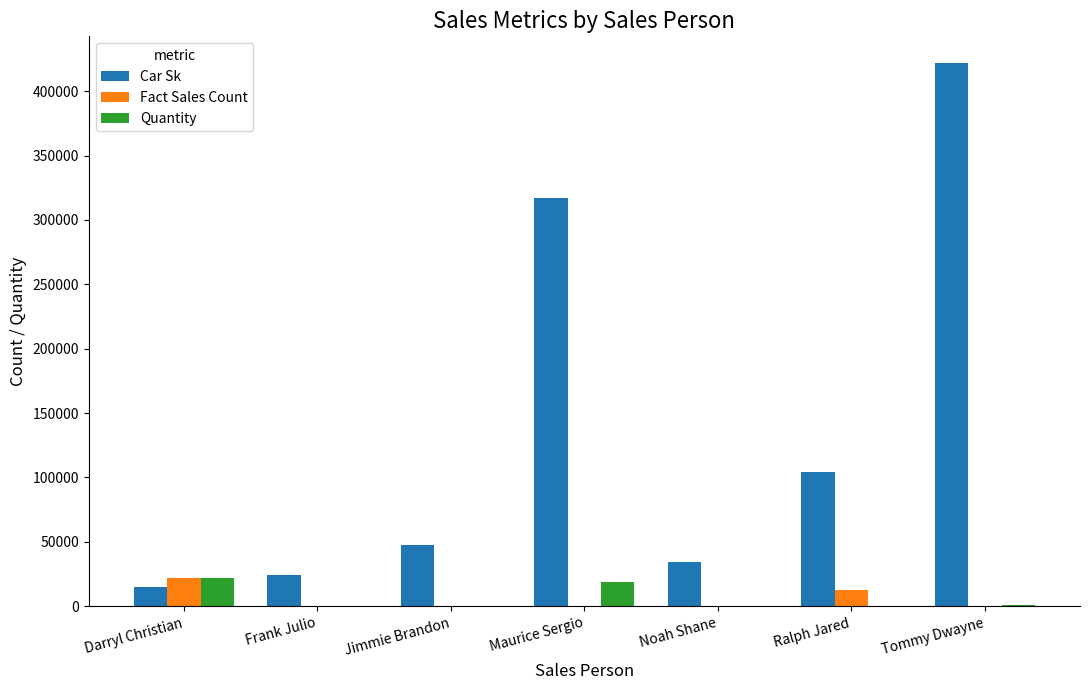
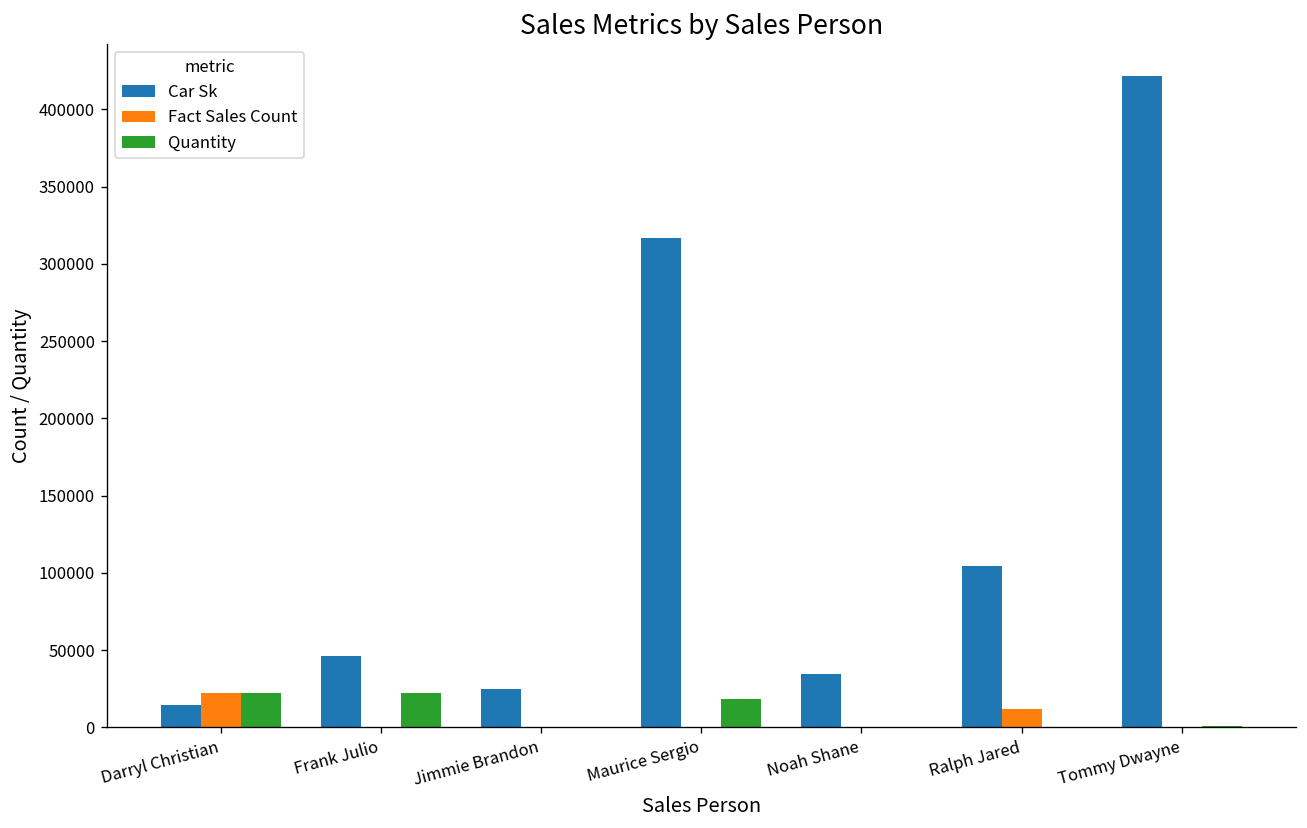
Car Sk, Frank Julio: 24000 -> 46000
Quantity, Frank Julio: 0 -> 22000
Car Sk, Jimmie Brandon: 48000 -> 25000
